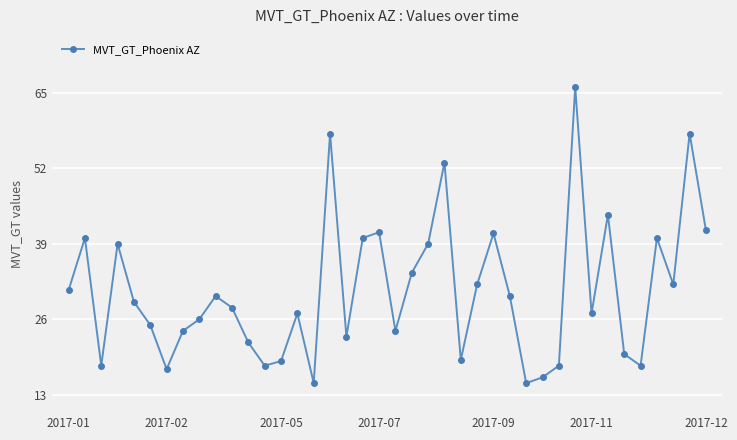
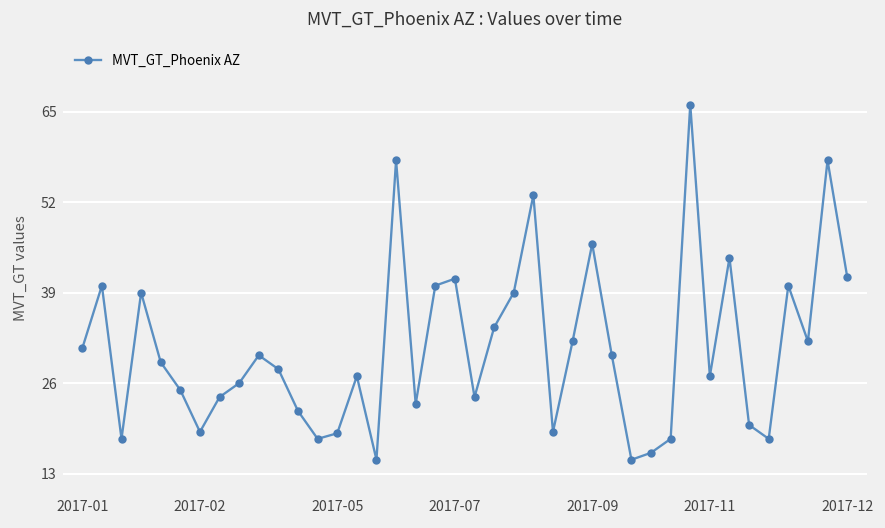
2017-02: 17 -> 19
2017-09: 41 -> 46
